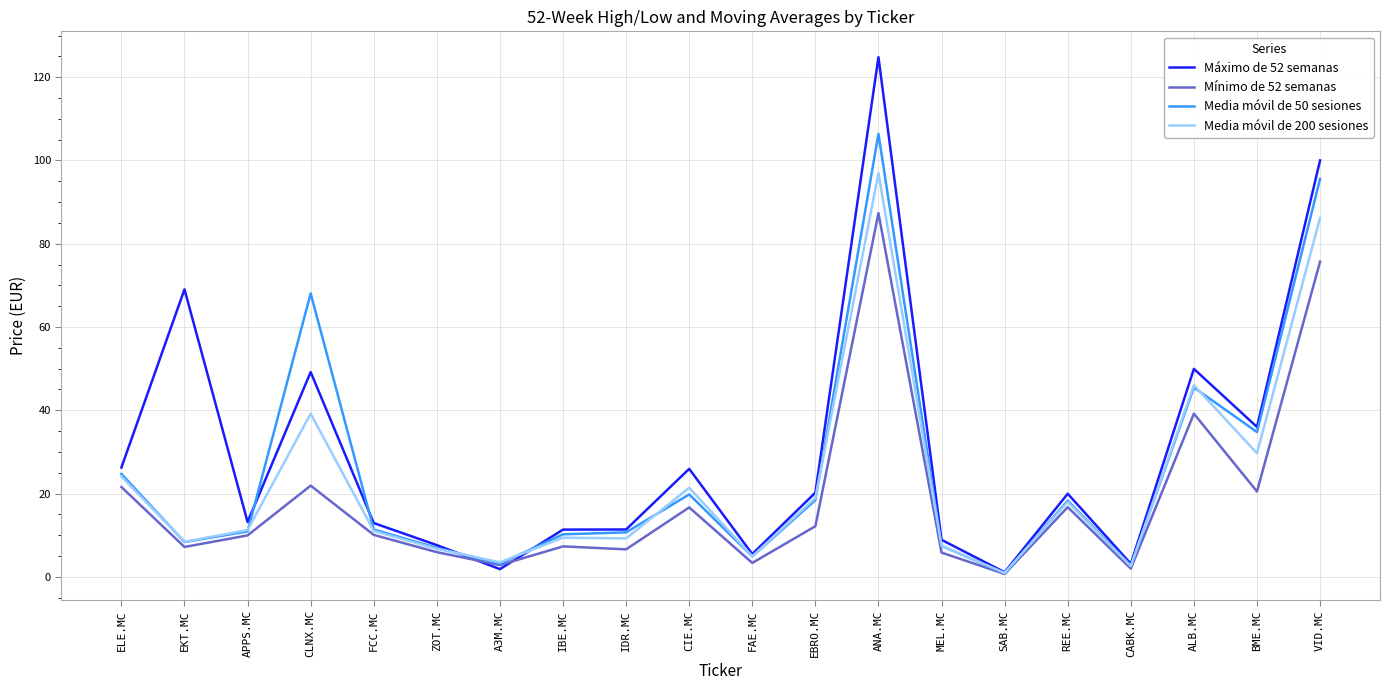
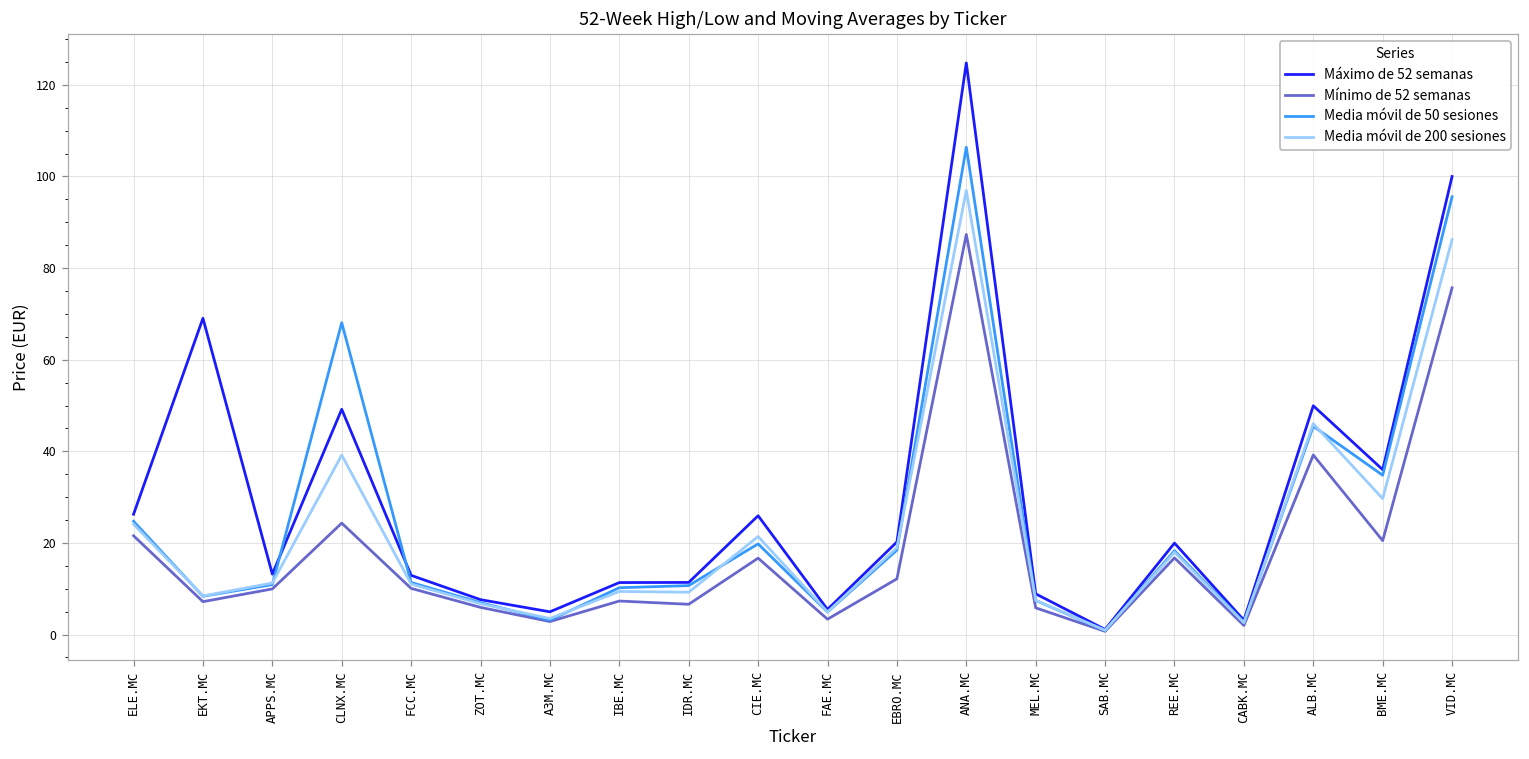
Mínimo de 52 semanas, CLNX.MC: 22 -> 24
Máximo de 52 semanas, A3M.MC: 2 -> 5
